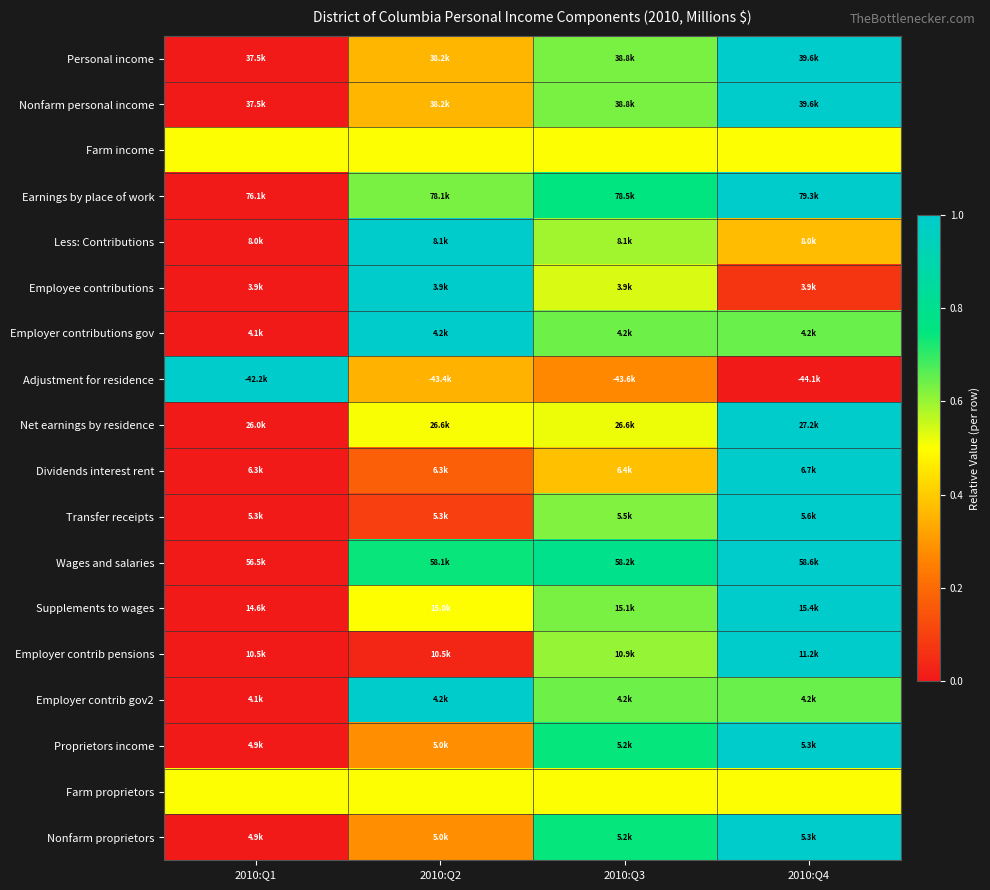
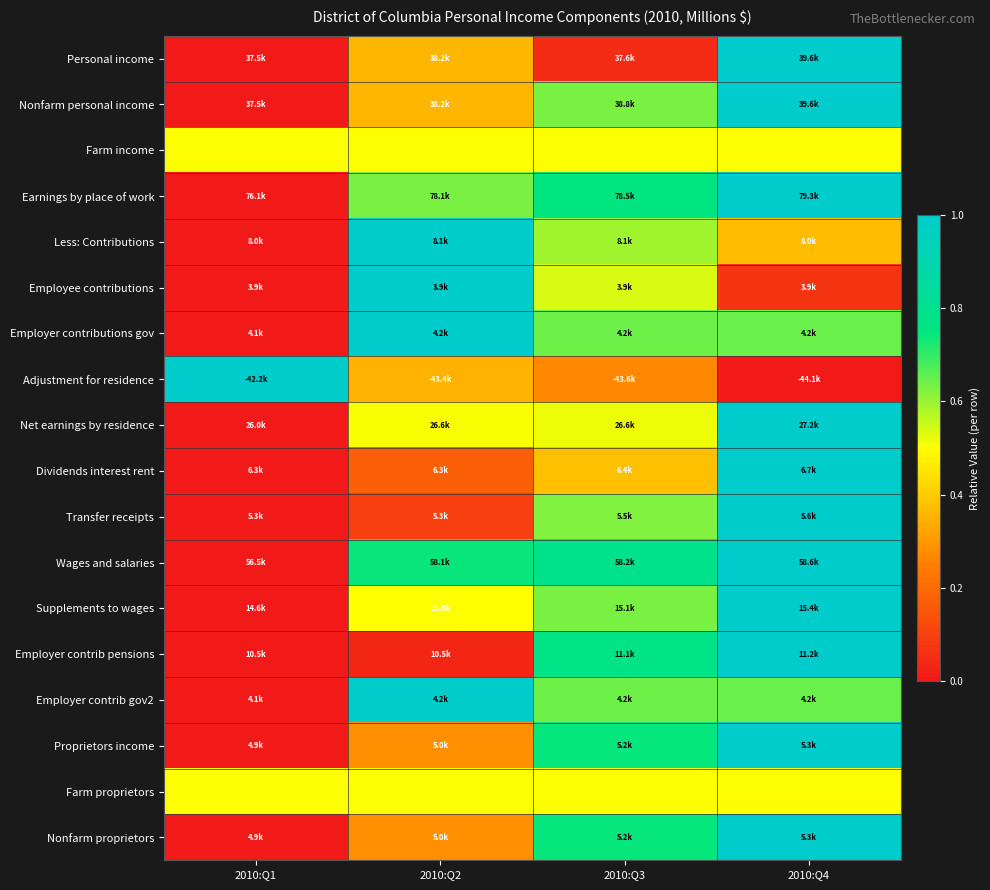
Personal income, 2010:Q3: 38.8k -> 37.6k
Employer contrib pensions, 2010:Q3: 10.9k -> 11.1k
